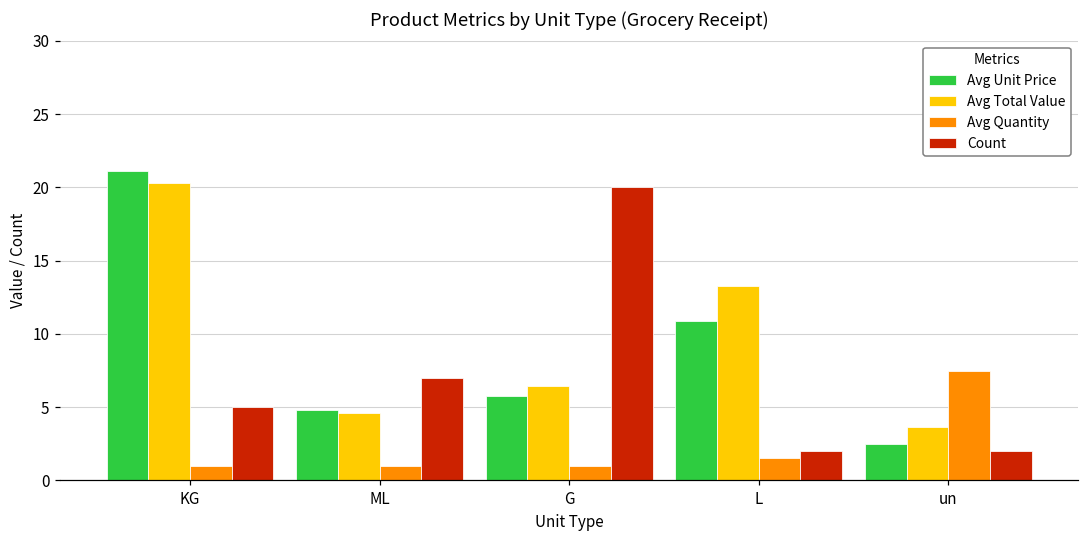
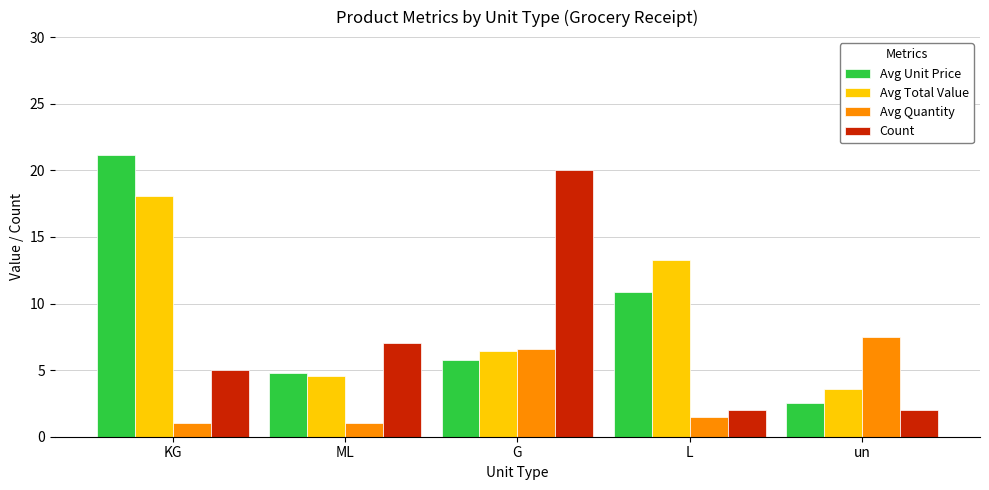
Avg Total Value, KG: 20.3 -> 18.1
Avg Quantity, G: 1.0 -> 6.6
